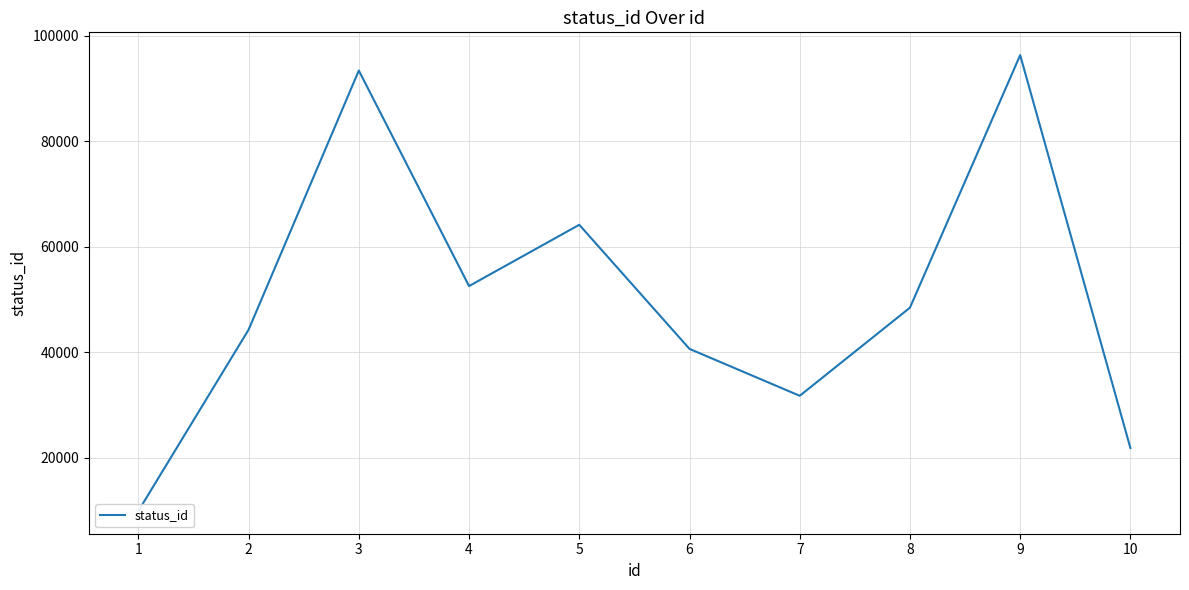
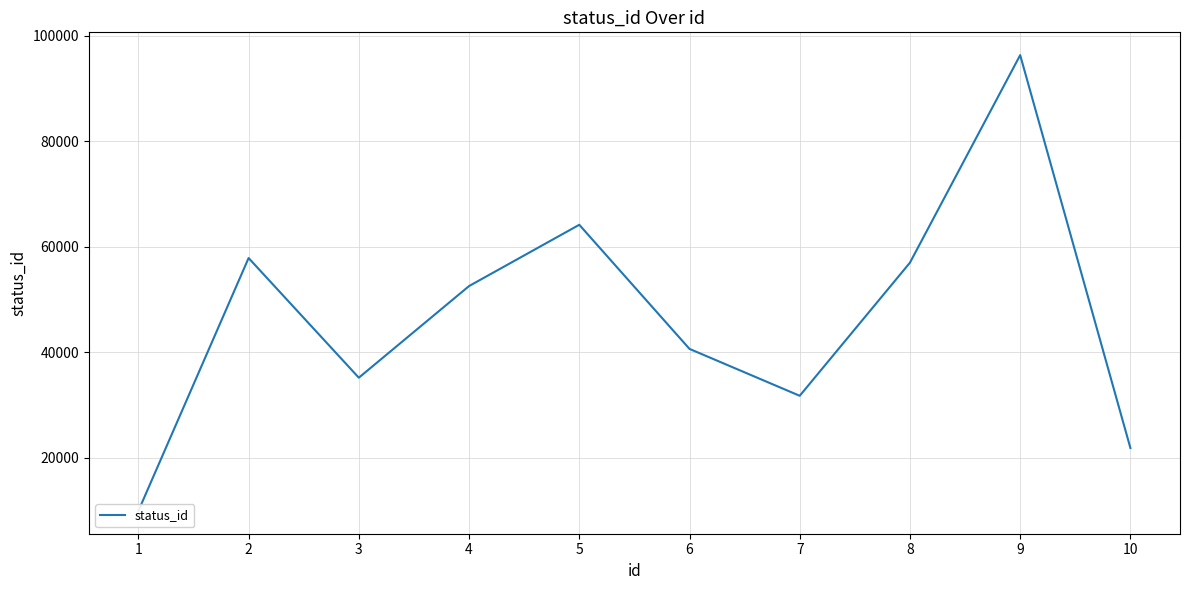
2: 44000 -> 58000
3: 93000 -> 35000
8: 48000 -> 57000
